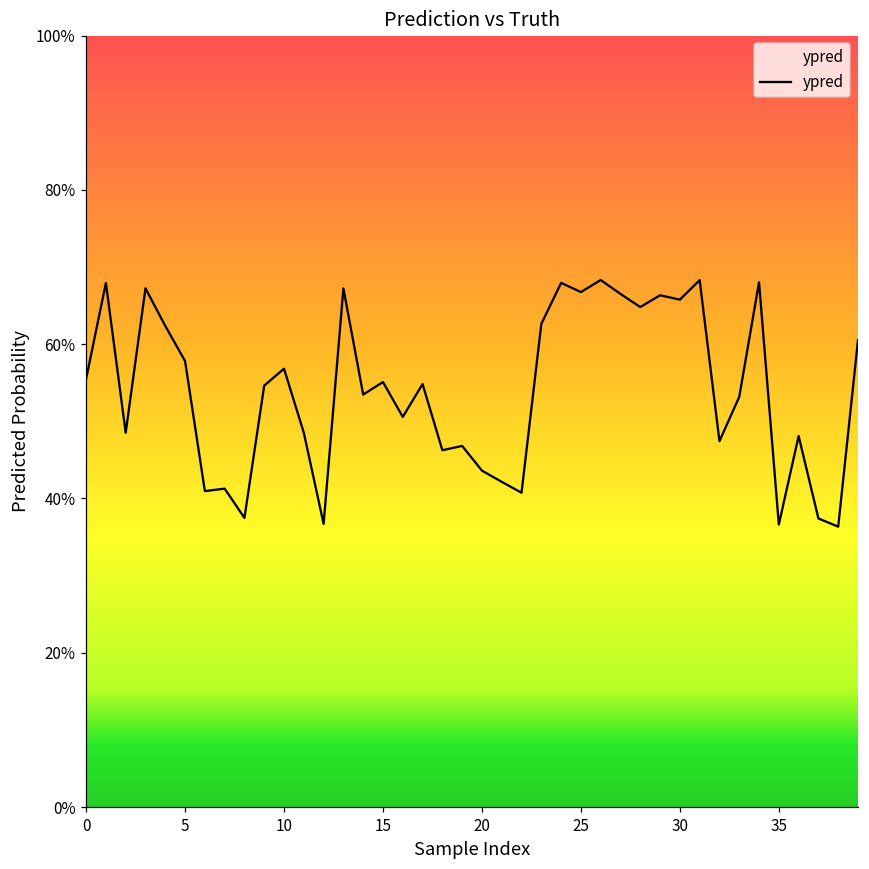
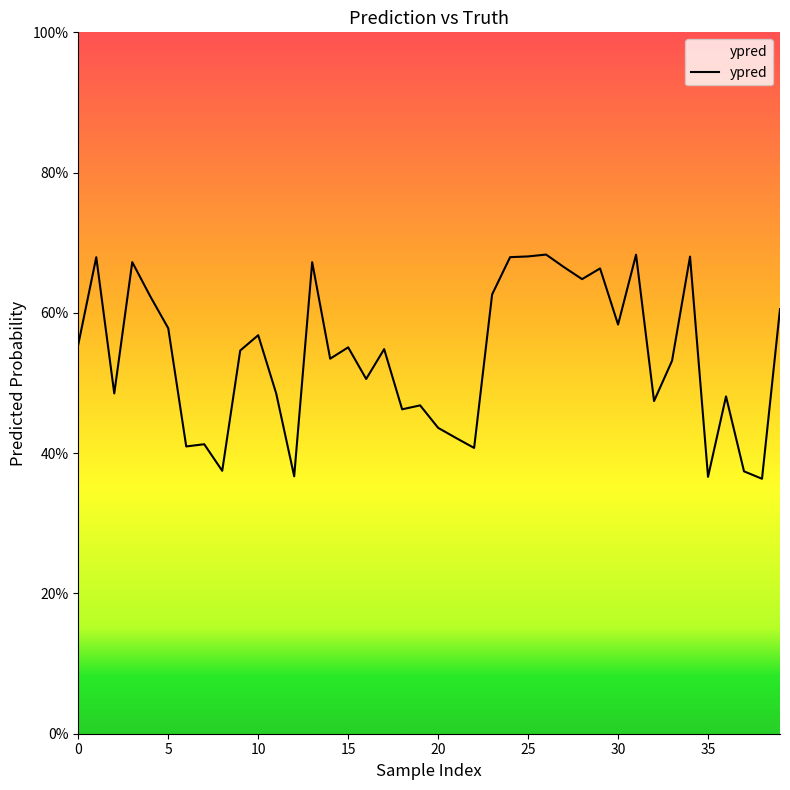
25: 67% -> 68%
30: 66% -> 58%
